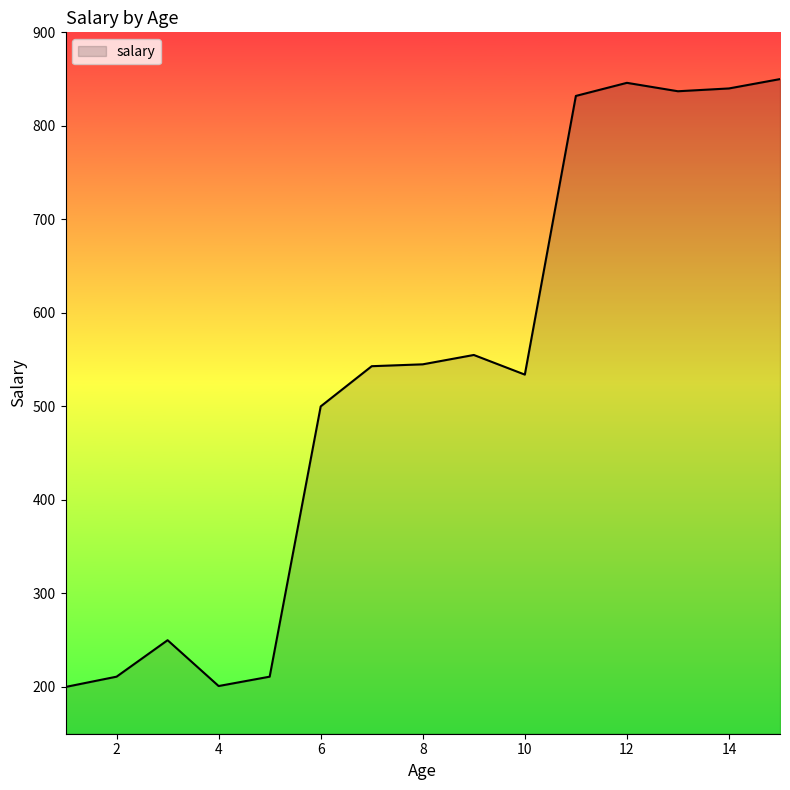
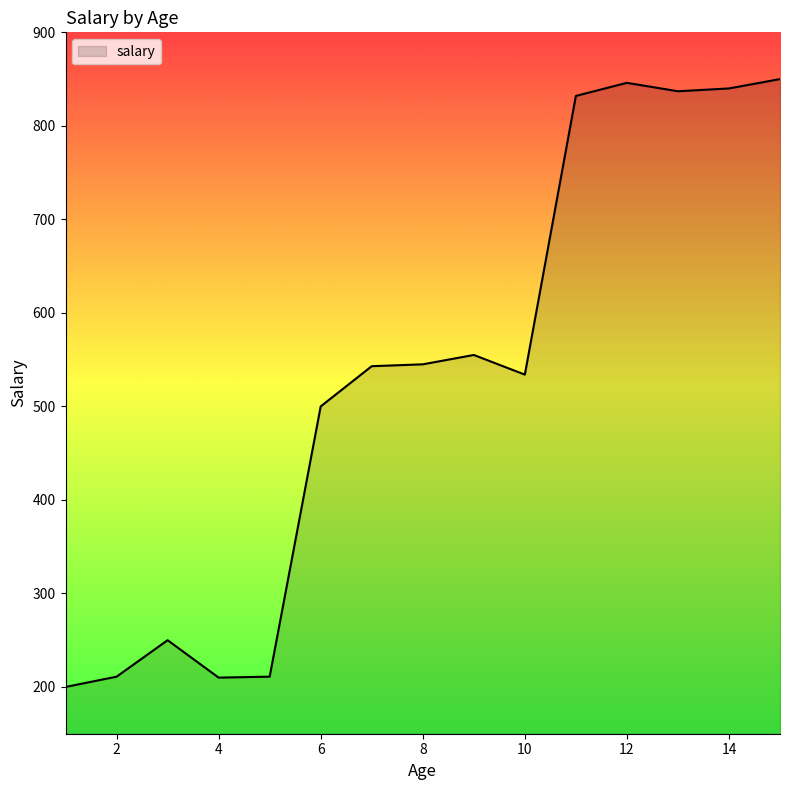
4: 200 -> 210
